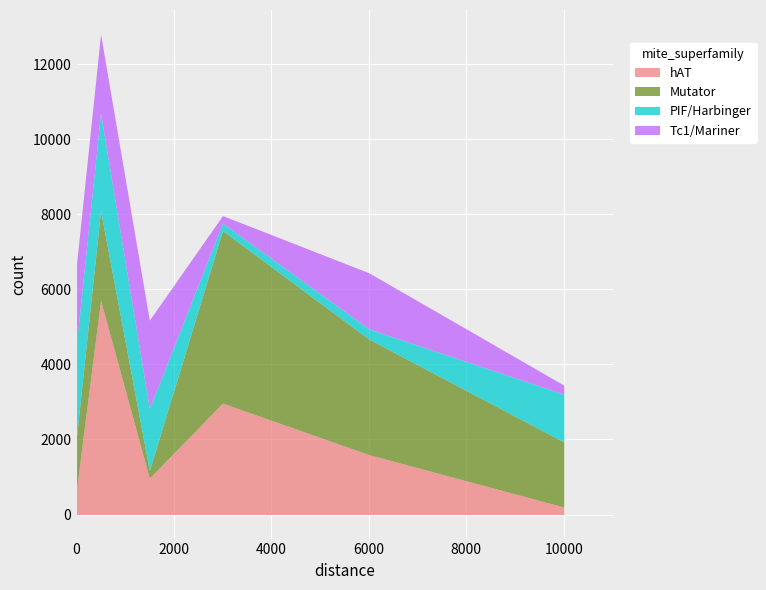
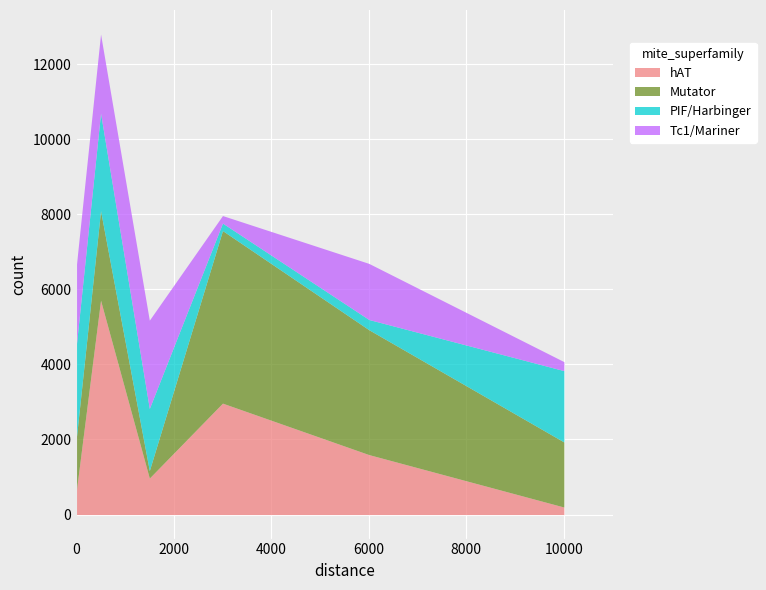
Mutator, 6000: 3100 -> 3300
PIF/Harbinger, 10000: 1300 -> 1900
